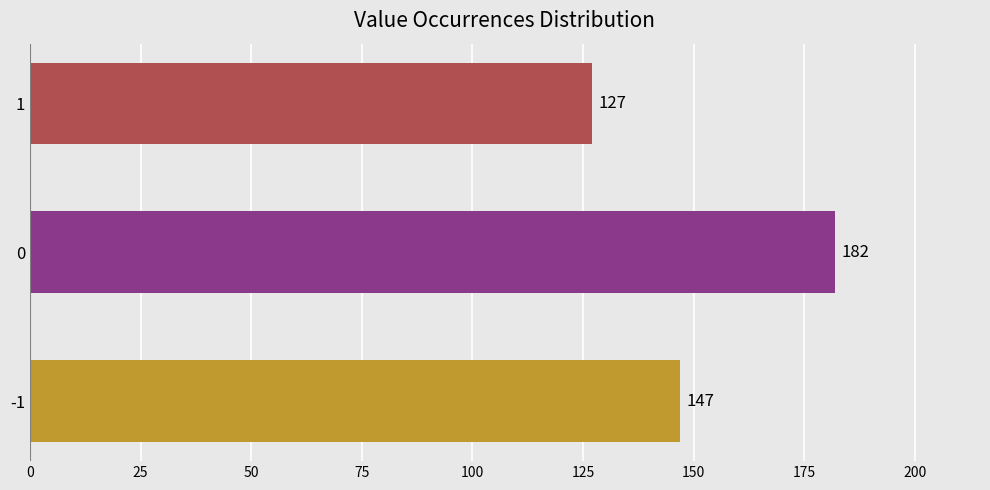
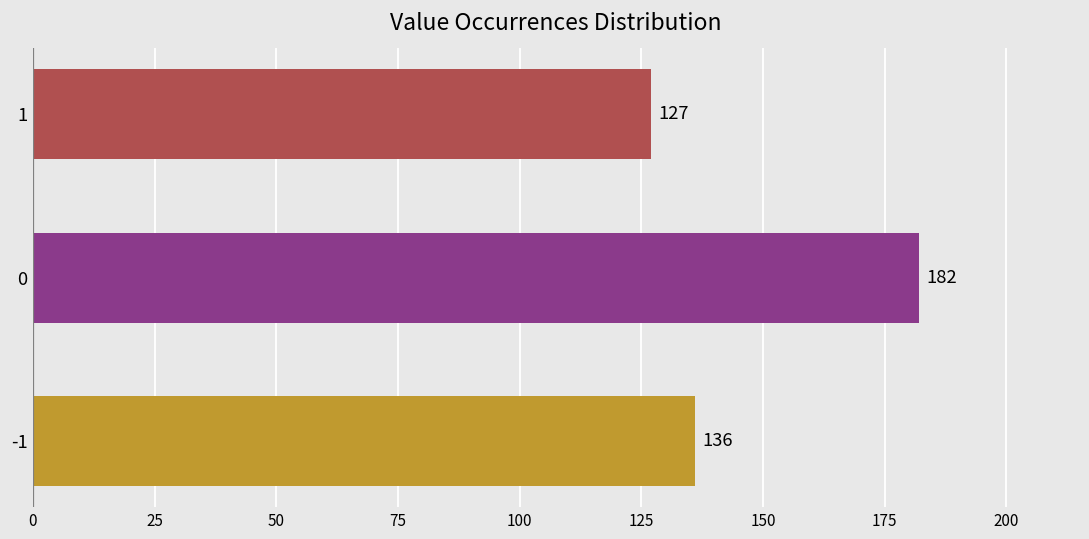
-1: 147 -> 136
